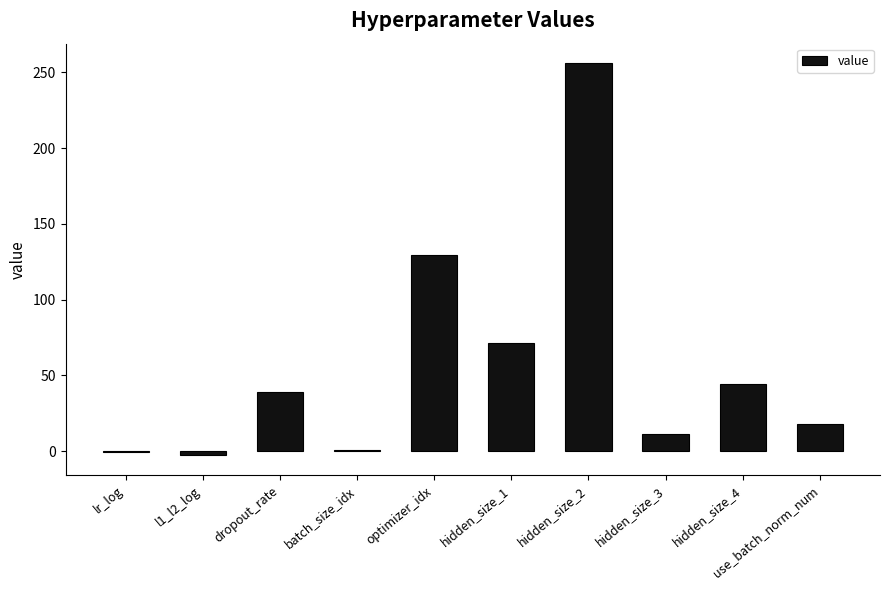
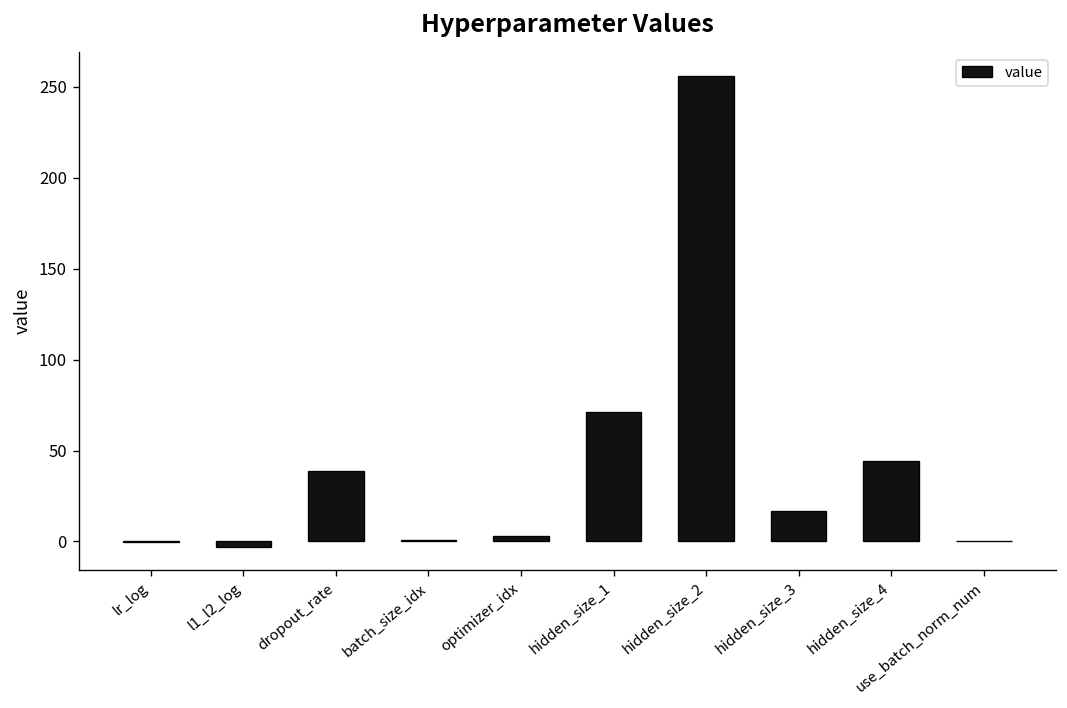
optimizer_idx: 129 -> 3
hidden_size_3: 12 -> 17
use_batch_norm_num: 18 -> 0
